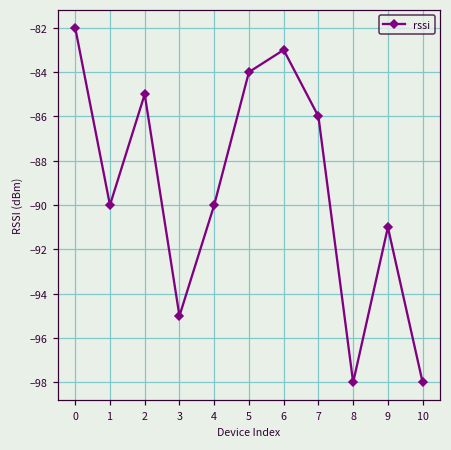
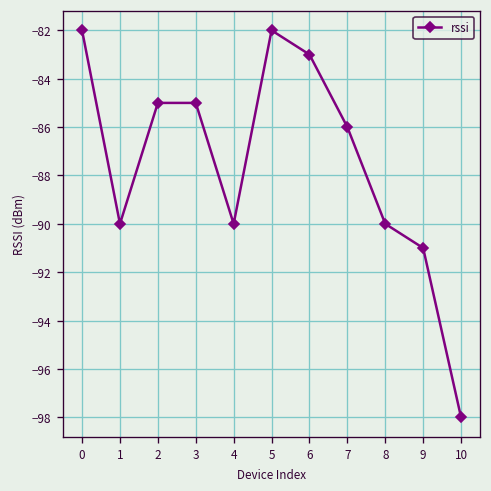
3: -95 -> -85
5: -84 -> -82
8: -98 -> -90
